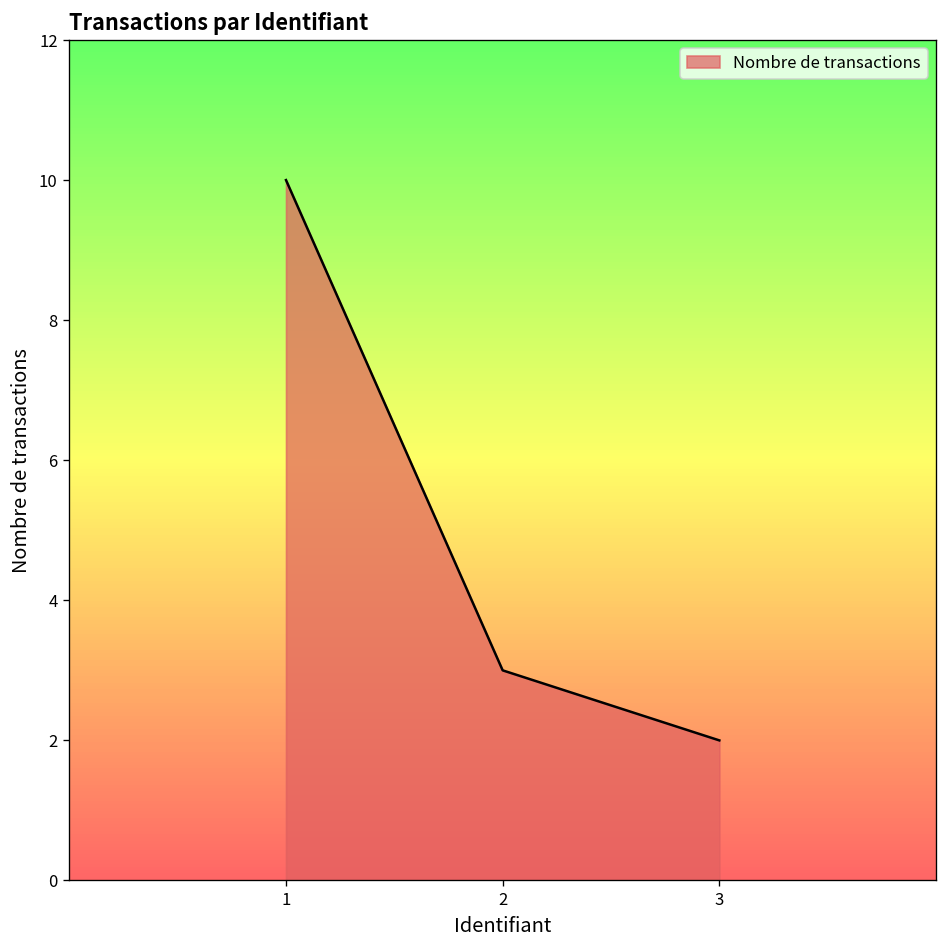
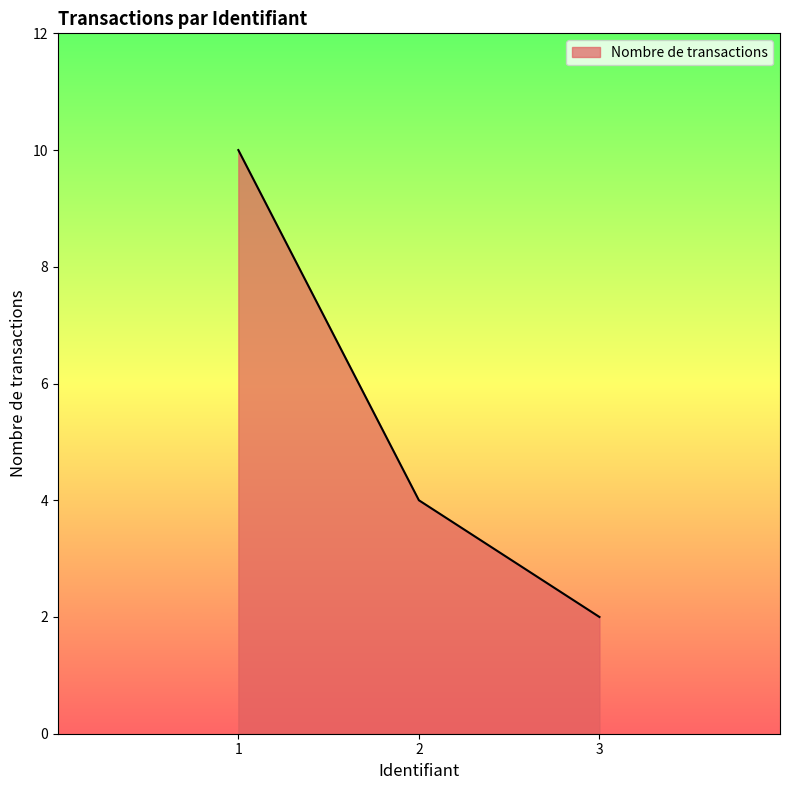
2: 3 -> 4
